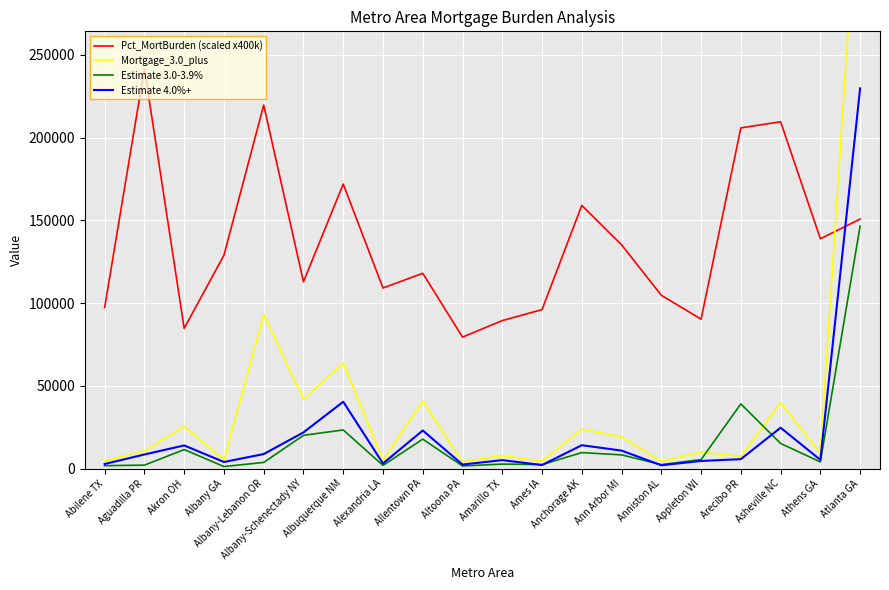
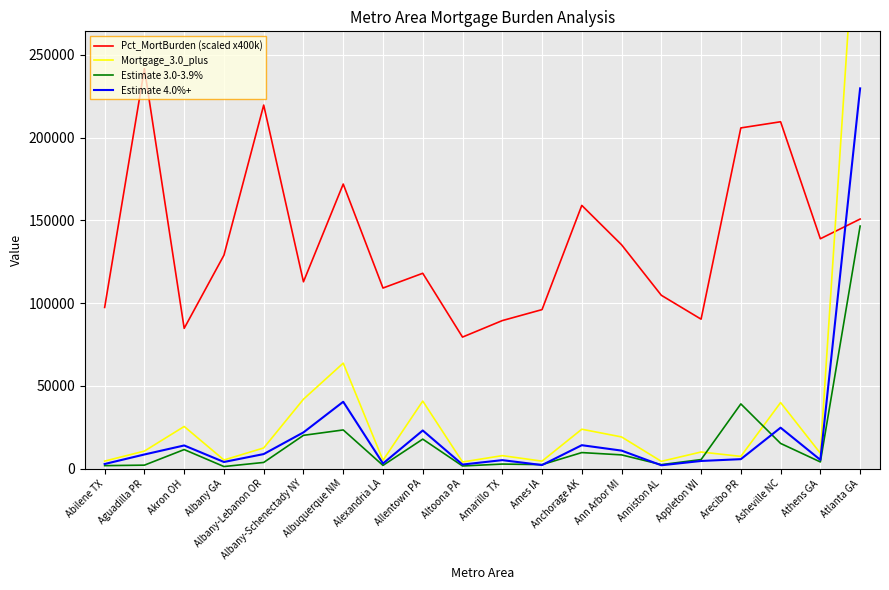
Mortgage_3.0_plus, Albany-Lebanon OR: 93000 -> 12000
